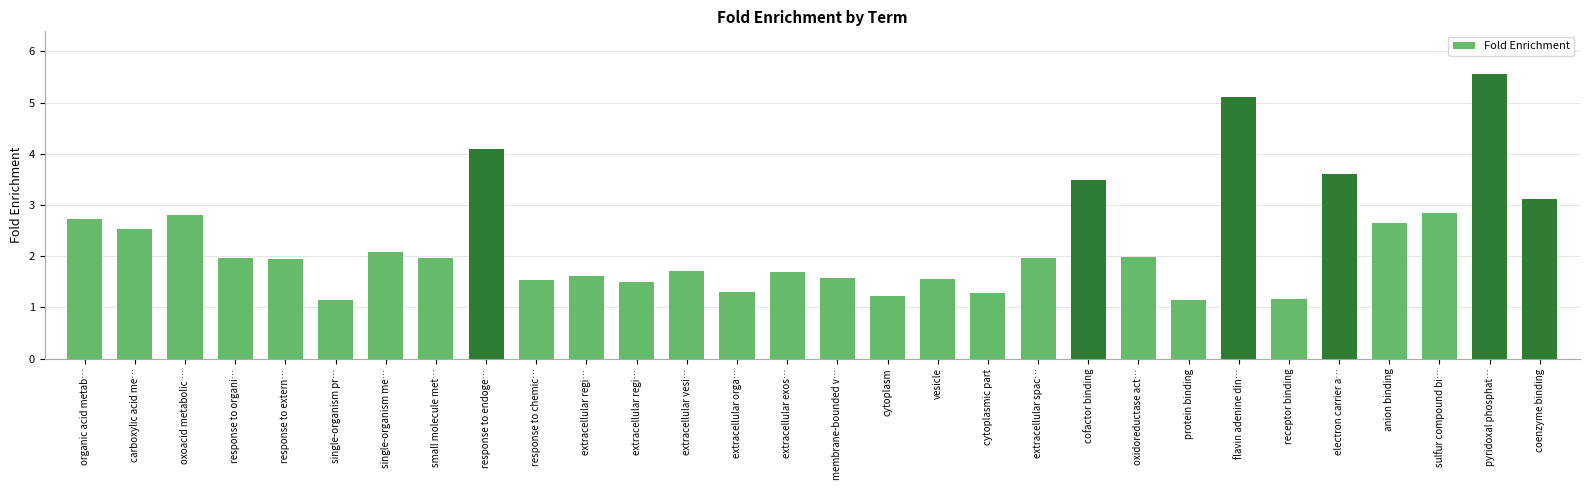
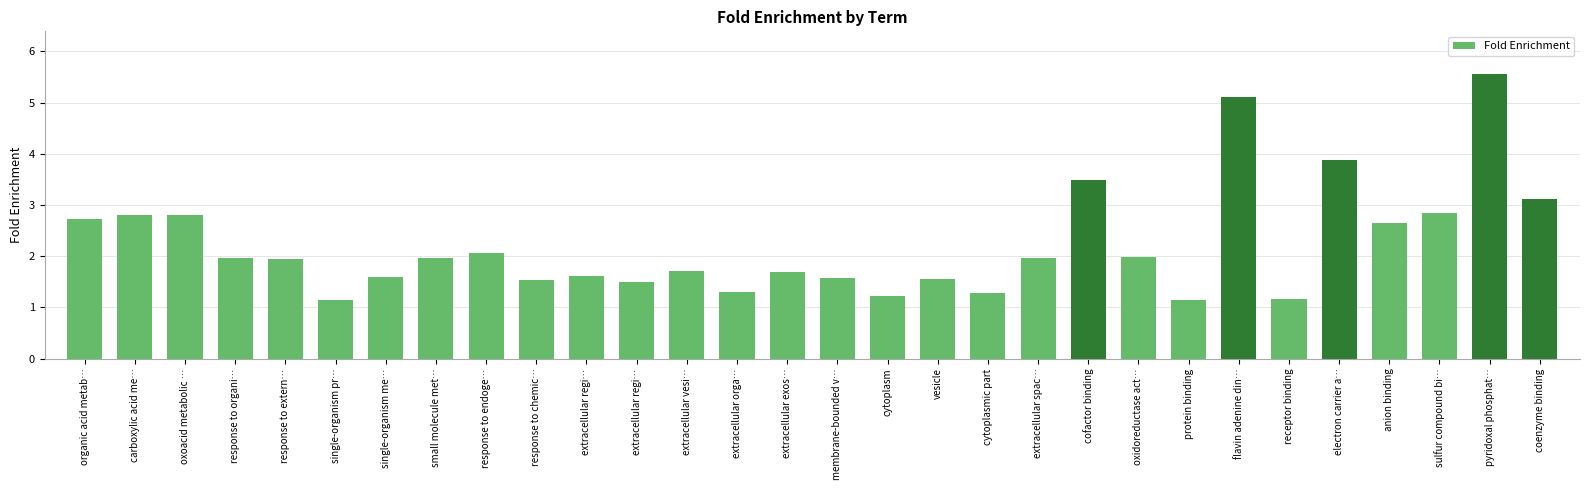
carboxylic acid me…: 2.5 -> 2.8
single-organism me…: 2.1 -> 1.6
response to endoge…: 4.1 -> 2.1
electron carrier a…: 3.6 -> 3.9
